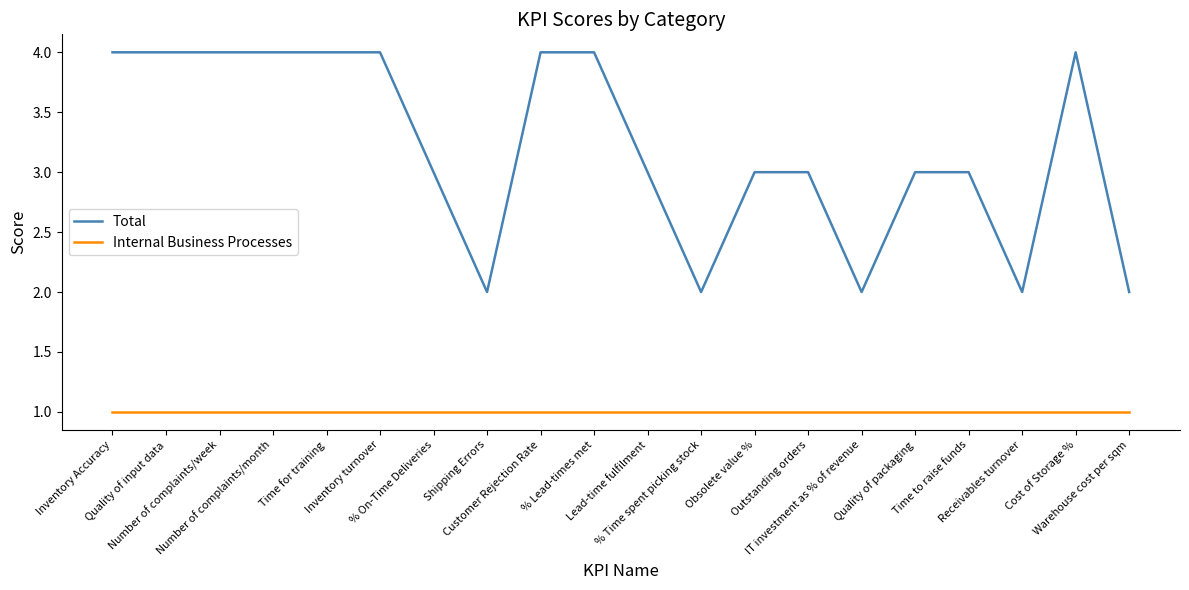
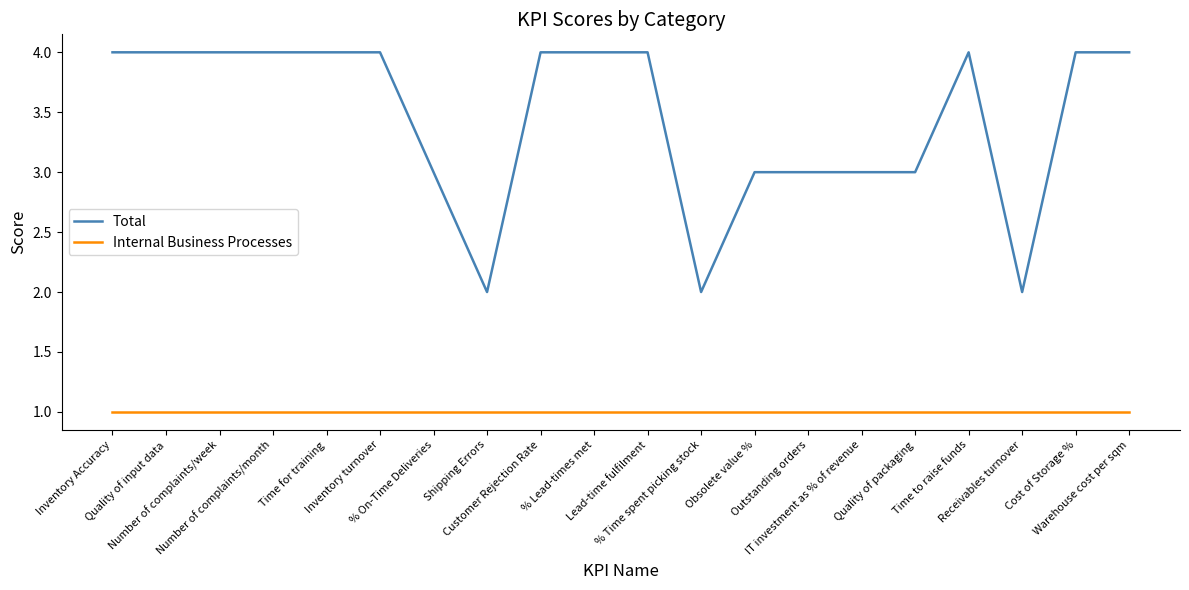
Total, Lead-time fulfilment: 3 -> 4
Total, IT investment as % of revenue: 2 -> 3
Total, Time to raise funds: 3 -> 4
Total, Warehouse cost per sqm: 2 -> 4
